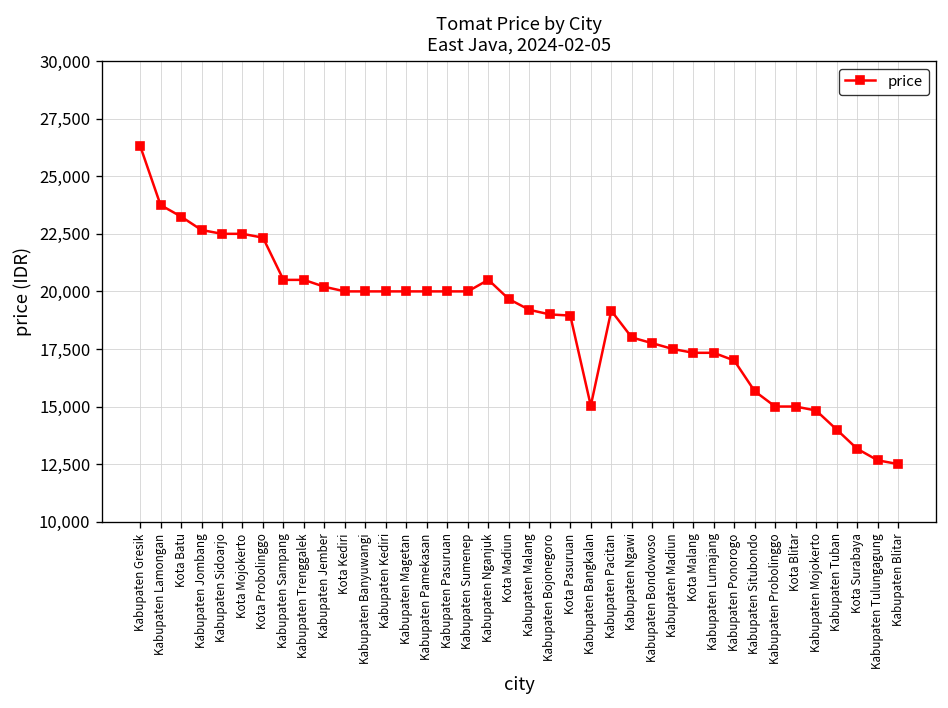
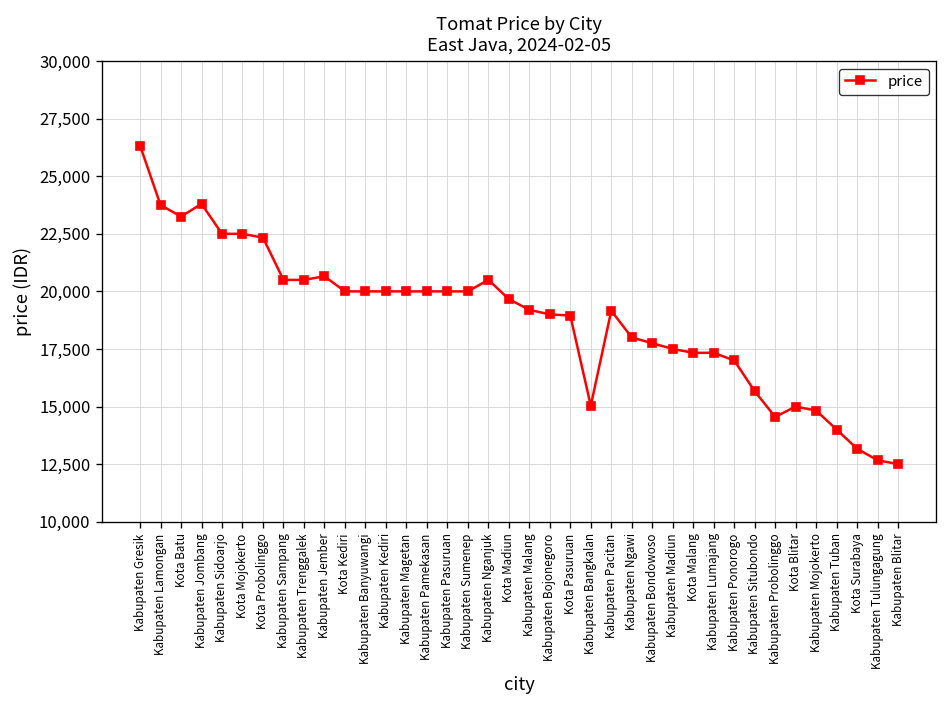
Kabupaten Jombang: 22,700 -> 23,800
Kabupaten Jember: 20,200 -> 20,700
Kabupaten Probolinggo: 15,000 -> 14,600
